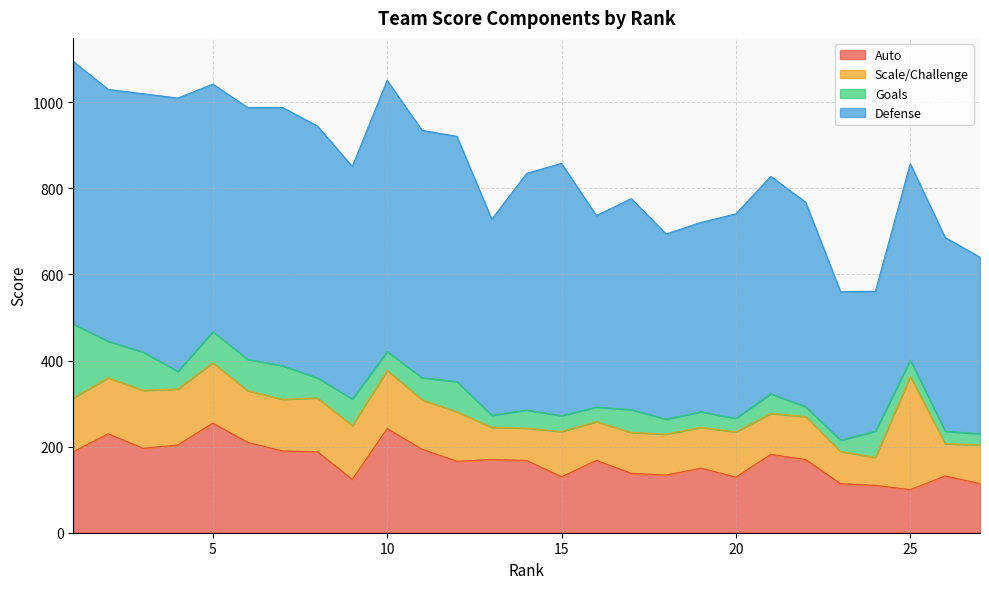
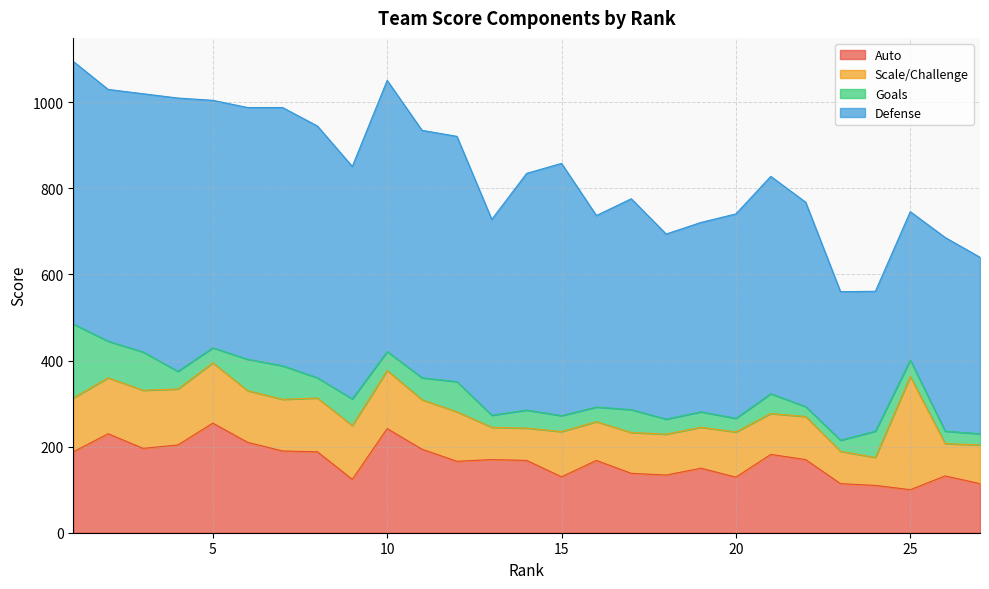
Goals, 5: 70 -> 40
Defense, 25: 460 -> 350
